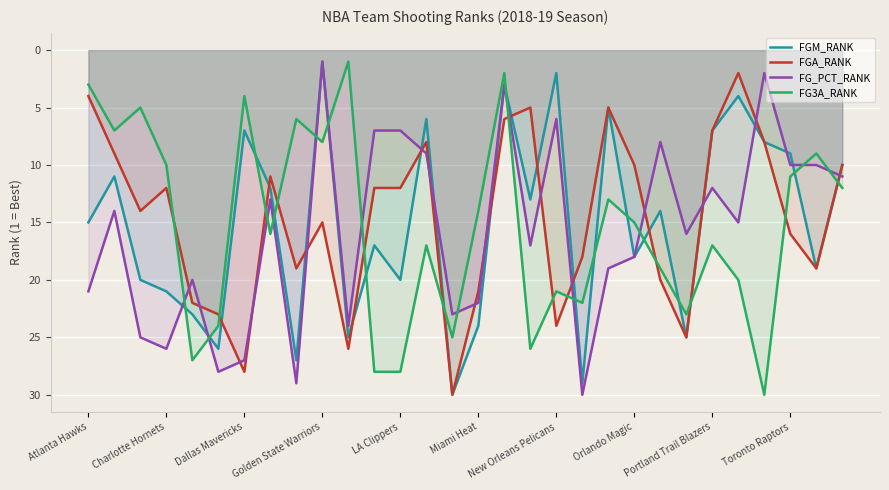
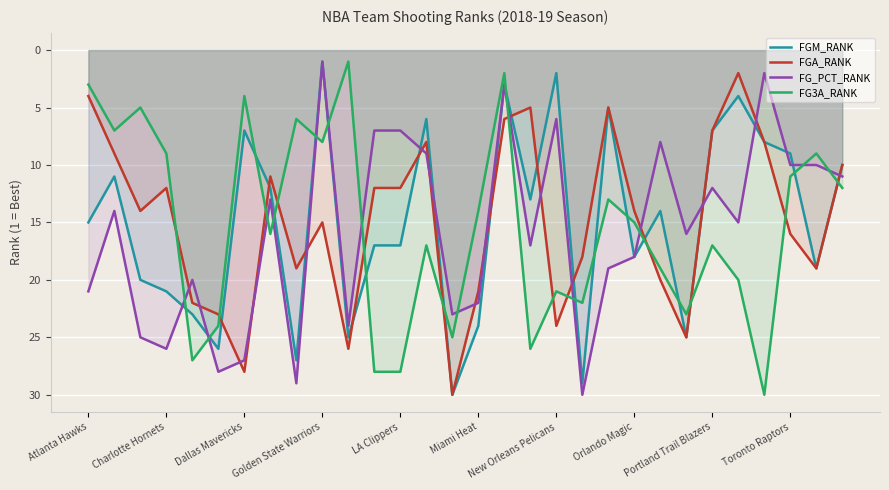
FG3A_RANK, Charlotte Hornets: 10 -> 9
FGM_RANK, LA Clippers: 20 -> 17
FGA_RANK, Orlando Magic: 10 -> 14
